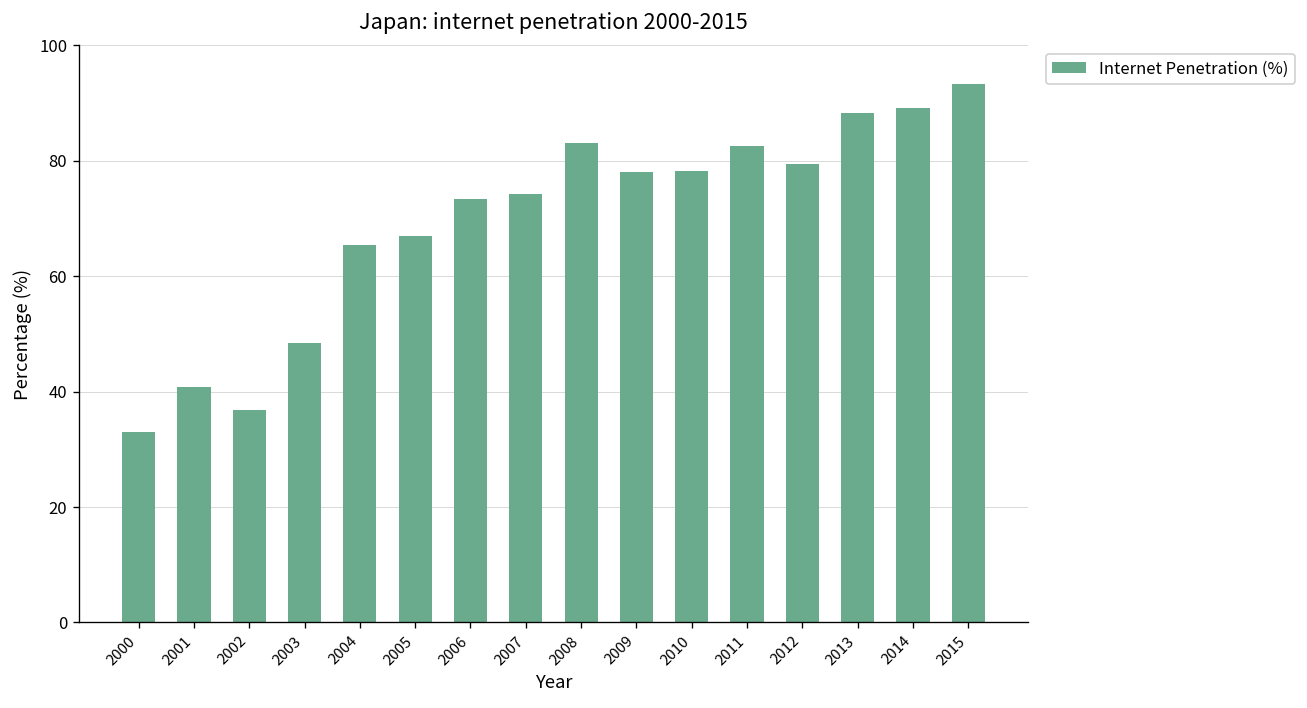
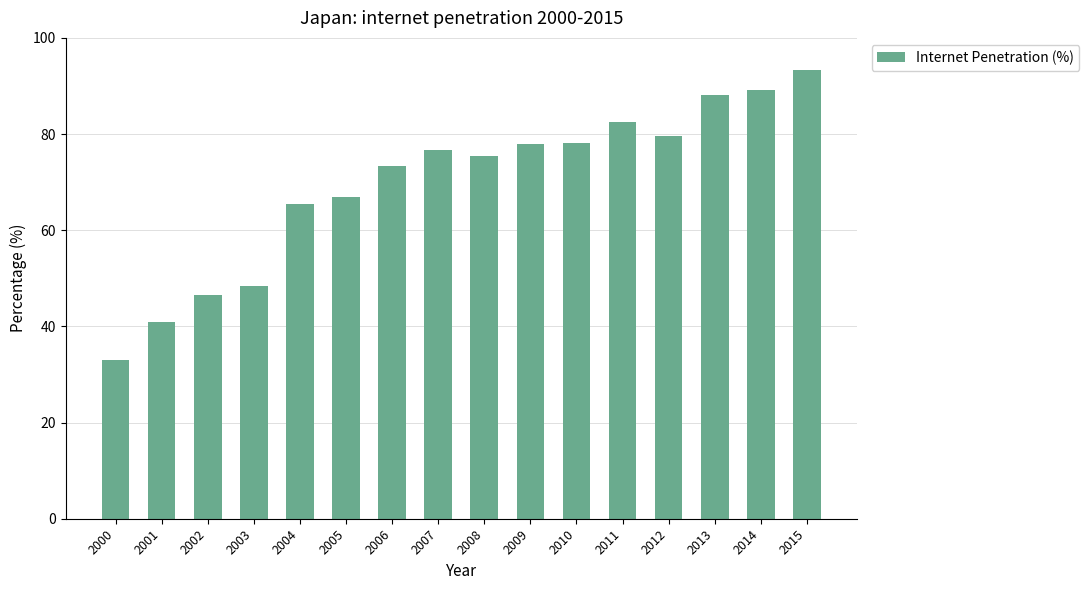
2002: 37 -> 47
2007: 74 -> 77
2008: 83 -> 75
